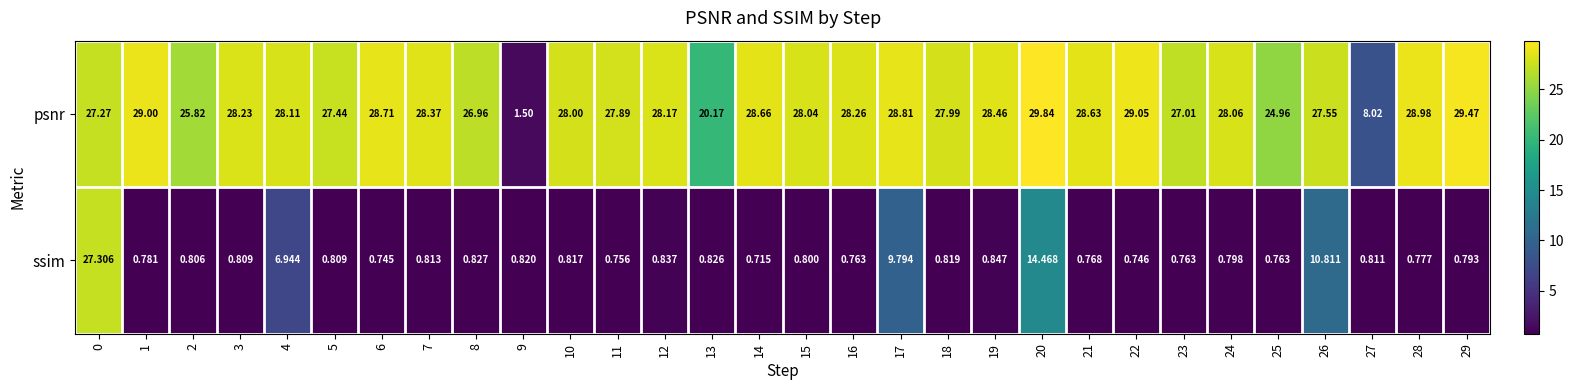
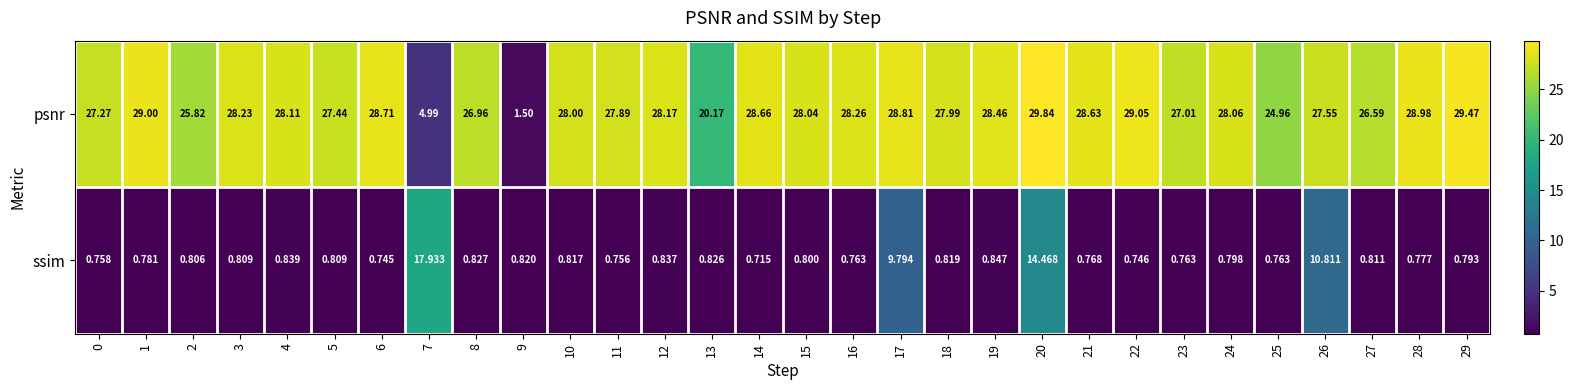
psnr, 7: 28.37 -> 4.99
psnr, 27: 8.02 -> 26.59
ssim, 0: 27.306 -> 0.758
ssim, 4: 6.944 -> 0.839
ssim, 7: 0.813 -> 17.933
